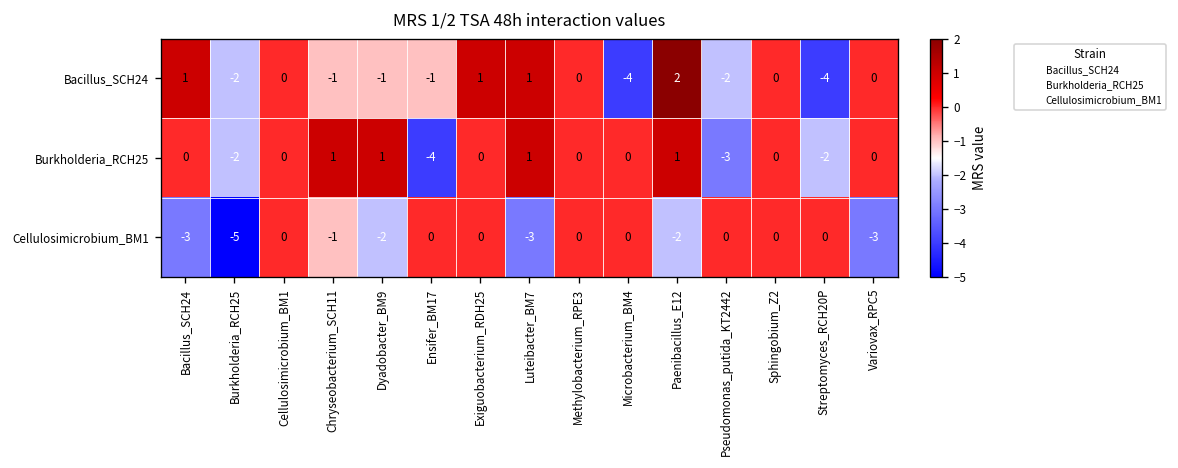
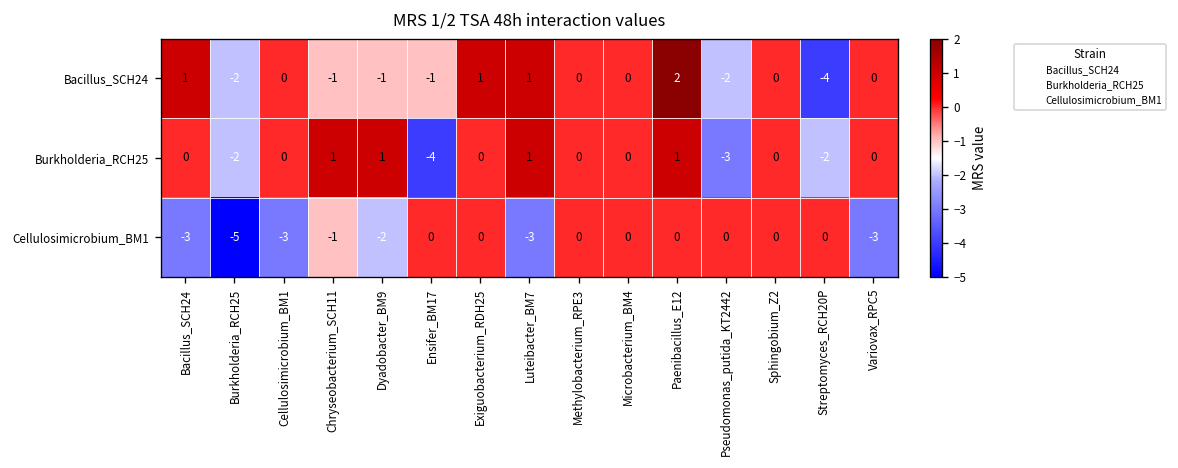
Bacillus_SCH24, Microbacterium_BM4: -4 -> 0
Cellulosimicrobium_BM1, Cellulosimicrobium_BM1: 0 -> -3
Cellulosimicrobium_BM1, Paenibacillus_E12: -2 -> 0
